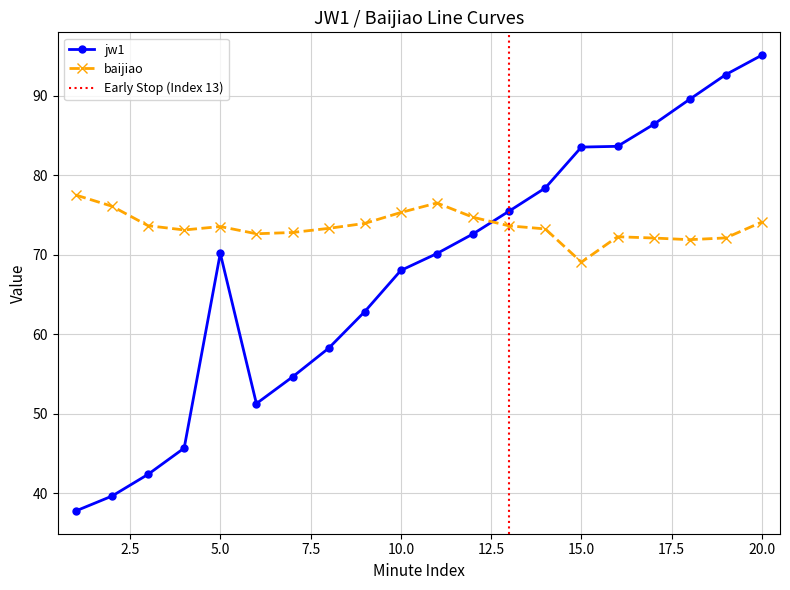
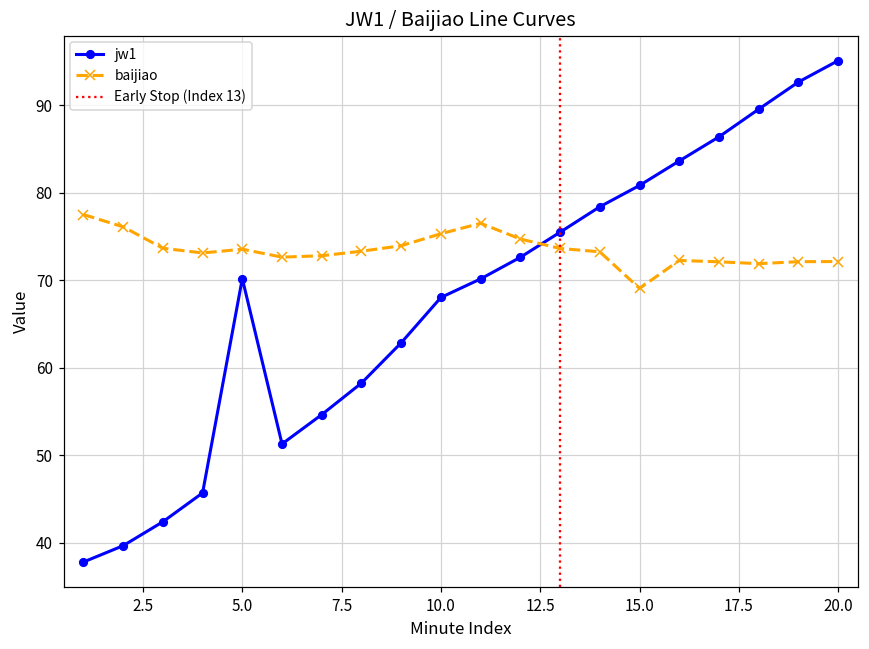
jw1, 15.0: 84 -> 81
baijiao, 20.0: 74 -> 72
